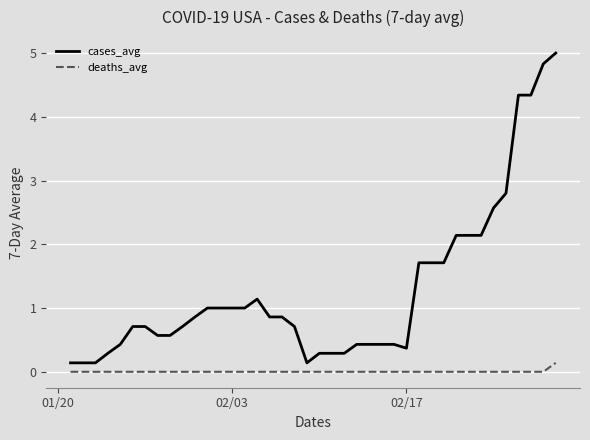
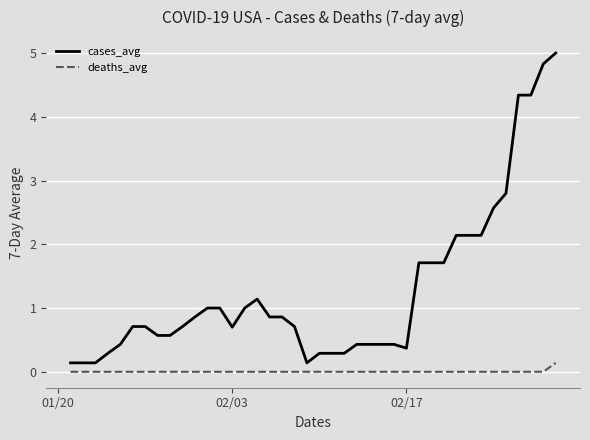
cases_avg, 02/03: 1.0 -> 0.7
